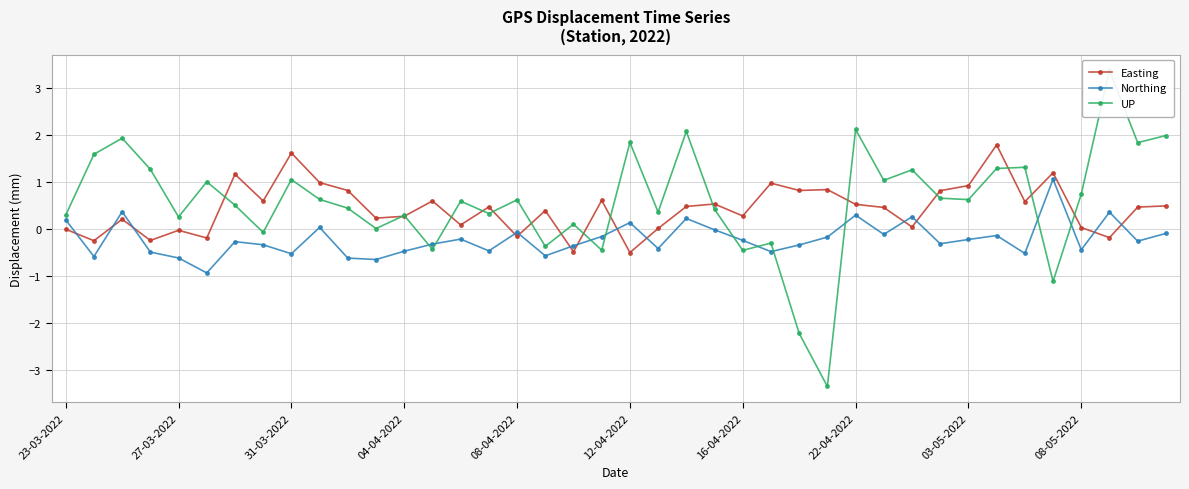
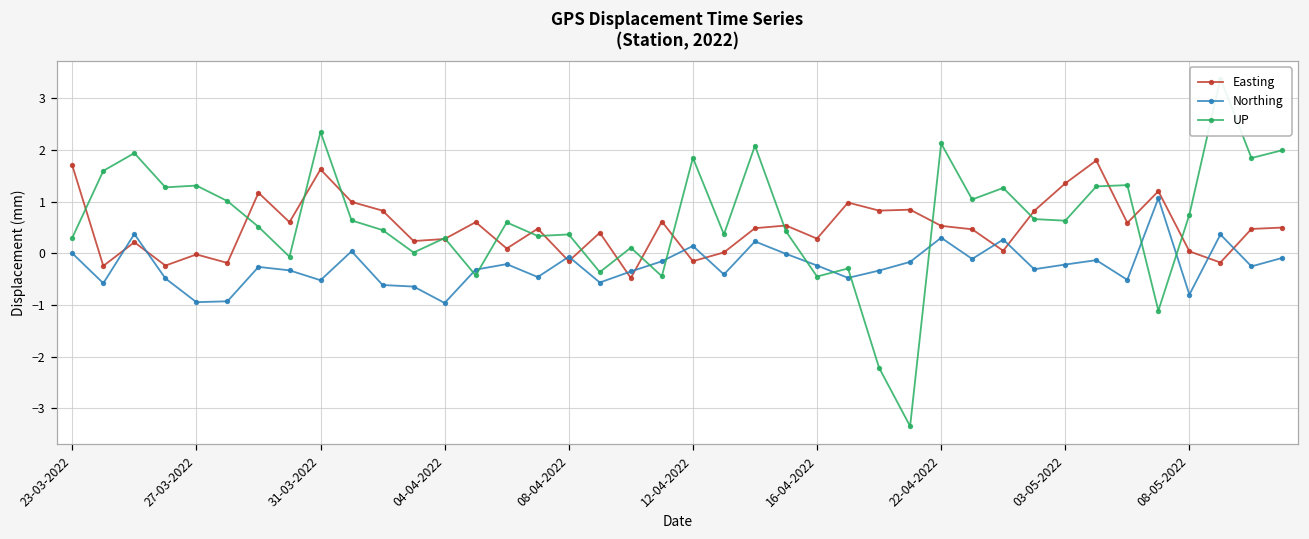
Easting, 23-03-2022: 0.0 -> 1.7
Northing, 23-03-2022: 0.2 -> 0.0
Northing, 27-03-2022: -0.6 -> -0.9
UP, 27-03-2022: 0.3 -> 1.3
UP, 31-03-2022: 1.1 -> 2.4
Northing, 04-04-2022: -0.5 -> -1.0
UP, 08-04-2022: 0.6 -> 0.4
Easting, 12-04-2022: -0.5 -> -0.2
Easting, 03-05-2022: 0.9 -> 1.4
Northing, 08-05-2022: -0.4 -> -0.8
